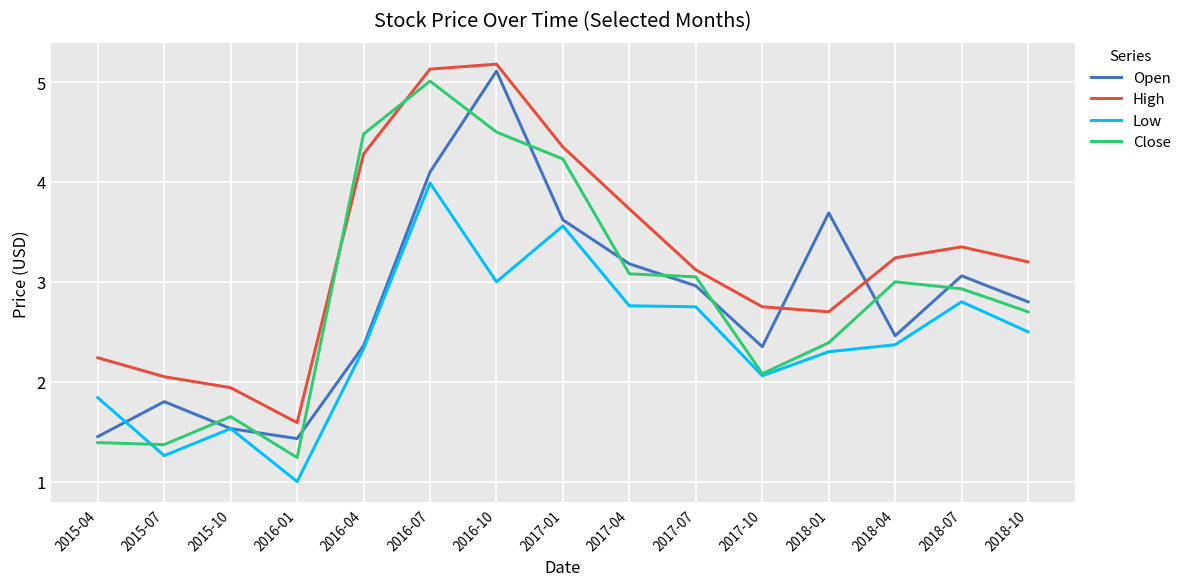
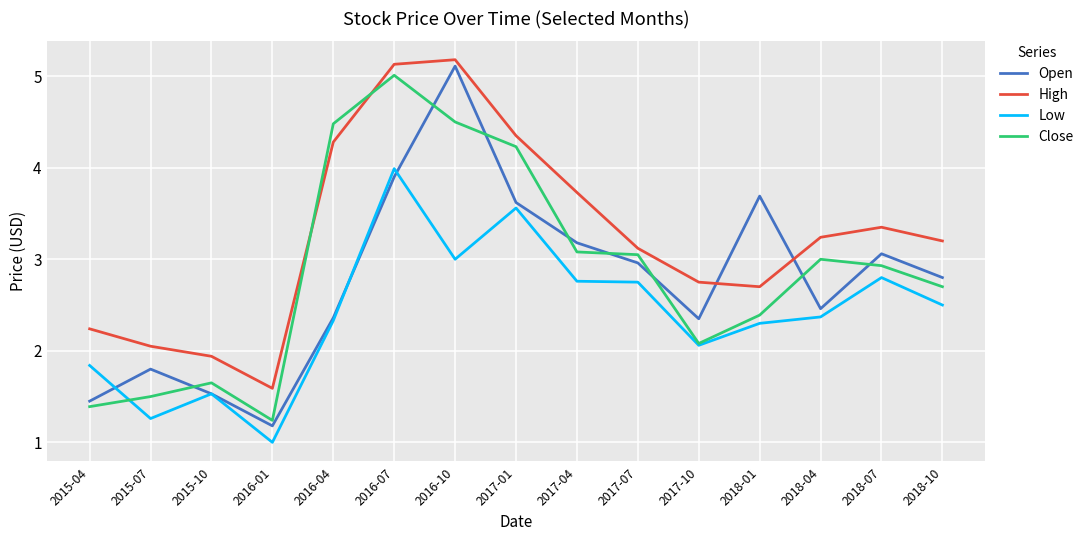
Close, 2015-07: 1.4 -> 1.5
Open, 2016-01: 1.4 -> 1.2
Open, 2016-07: 4.1 -> 3.9
